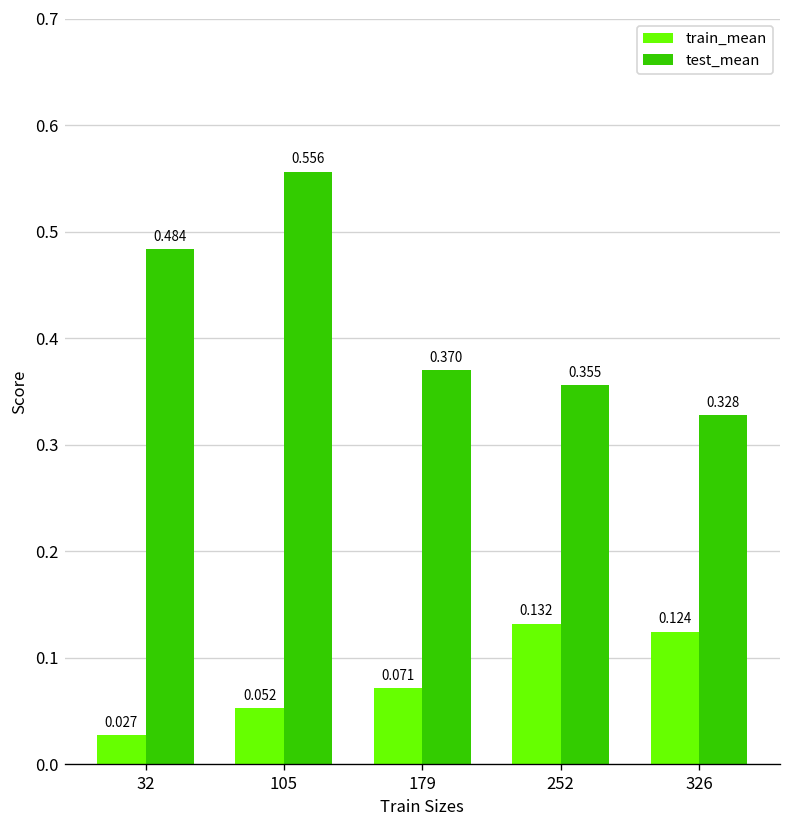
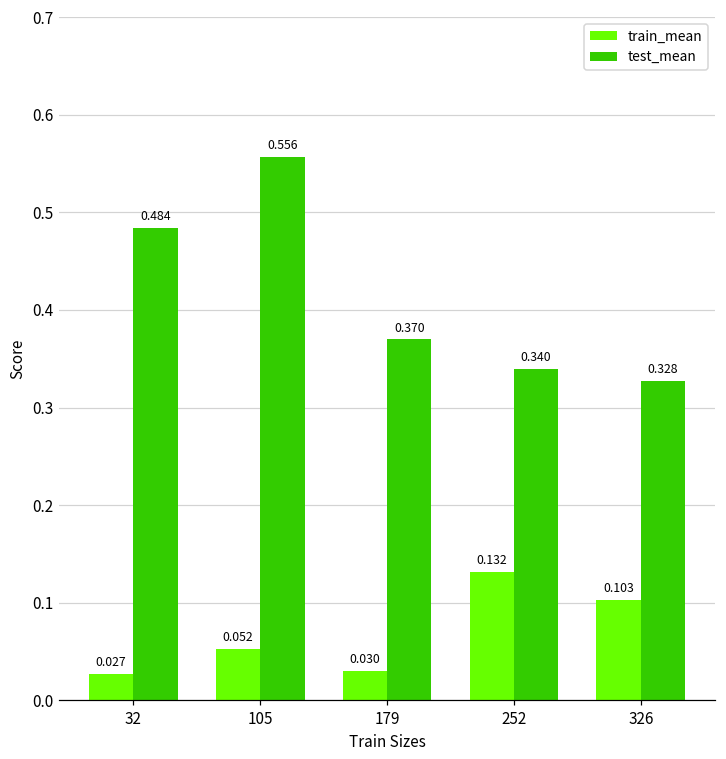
train_mean, 179: 0.071 -> 0.030
test_mean, 252: 0.355 -> 0.340
train_mean, 326: 0.124 -> 0.103
